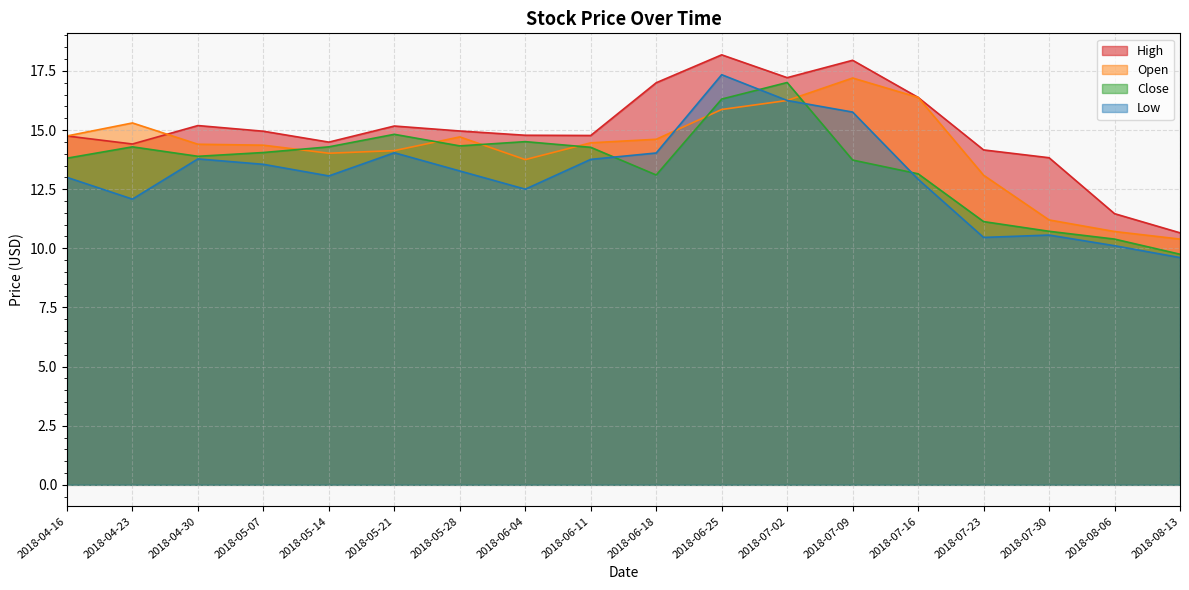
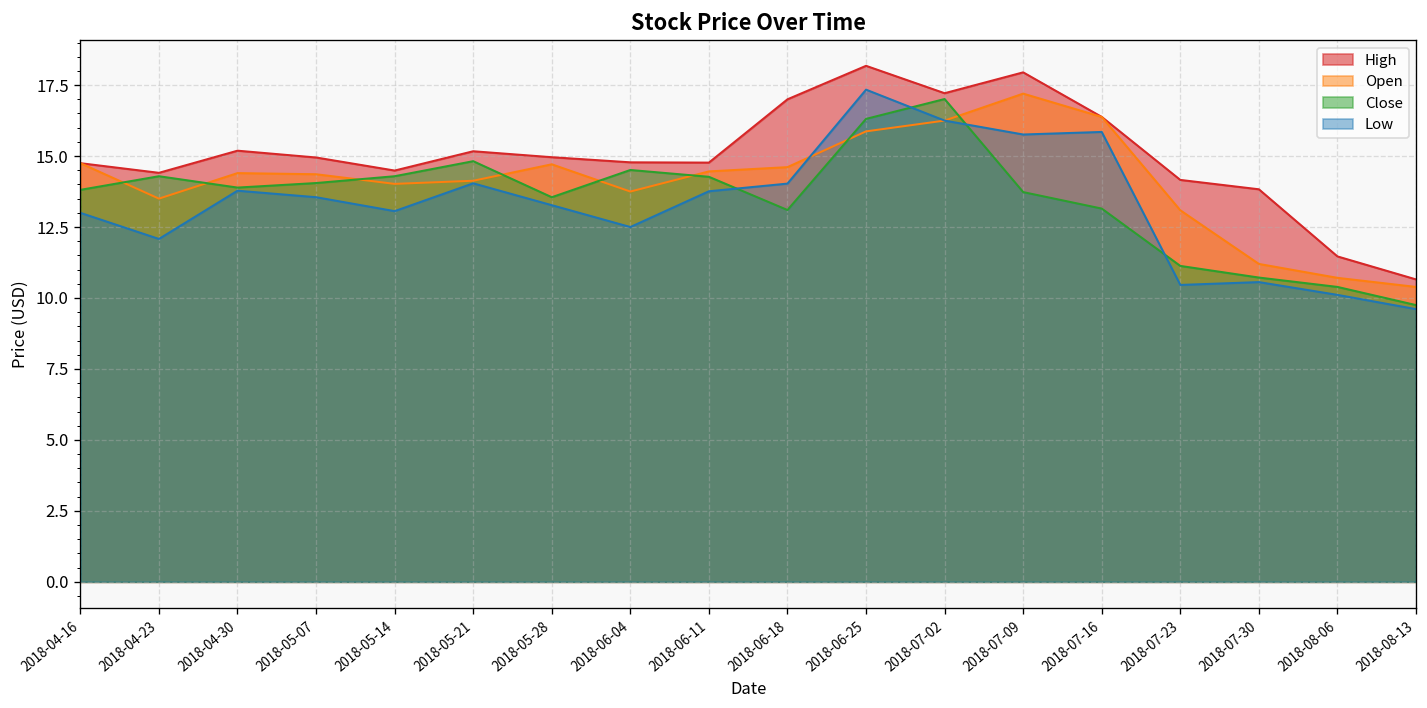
Open, 2018-04-23: 15.3 -> 13.5
Close, 2018-05-28: 14.3 -> 13.6
Low, 2018-07-16: 12.9 -> 15.9
